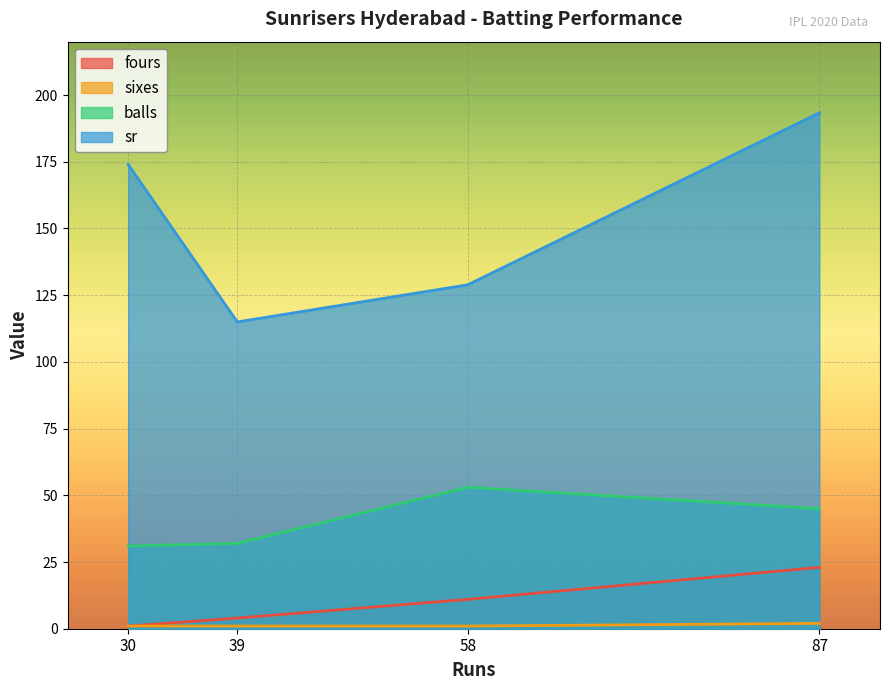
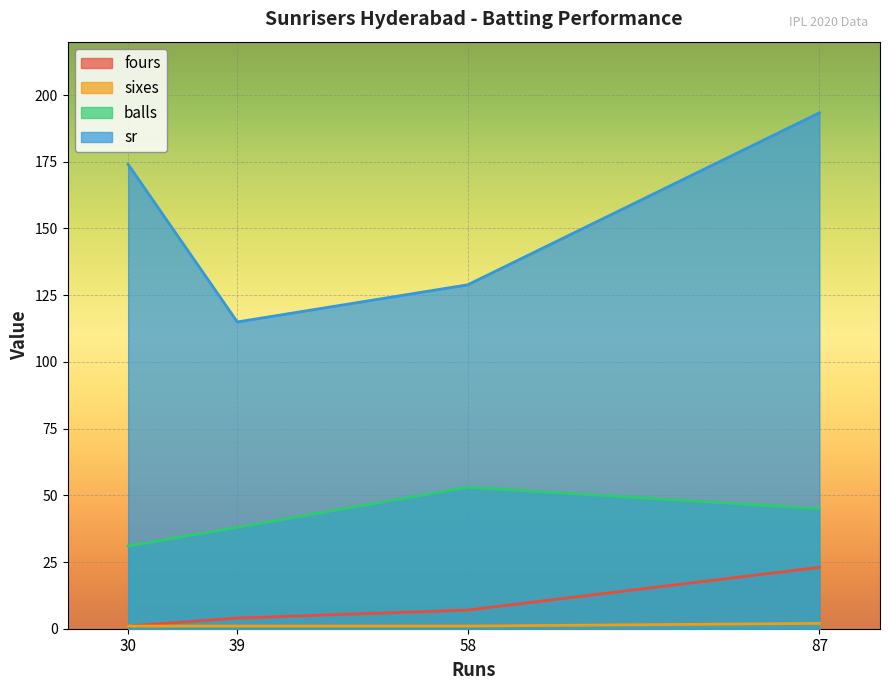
balls, 39: 32 -> 38
fours, 58: 11 -> 7
